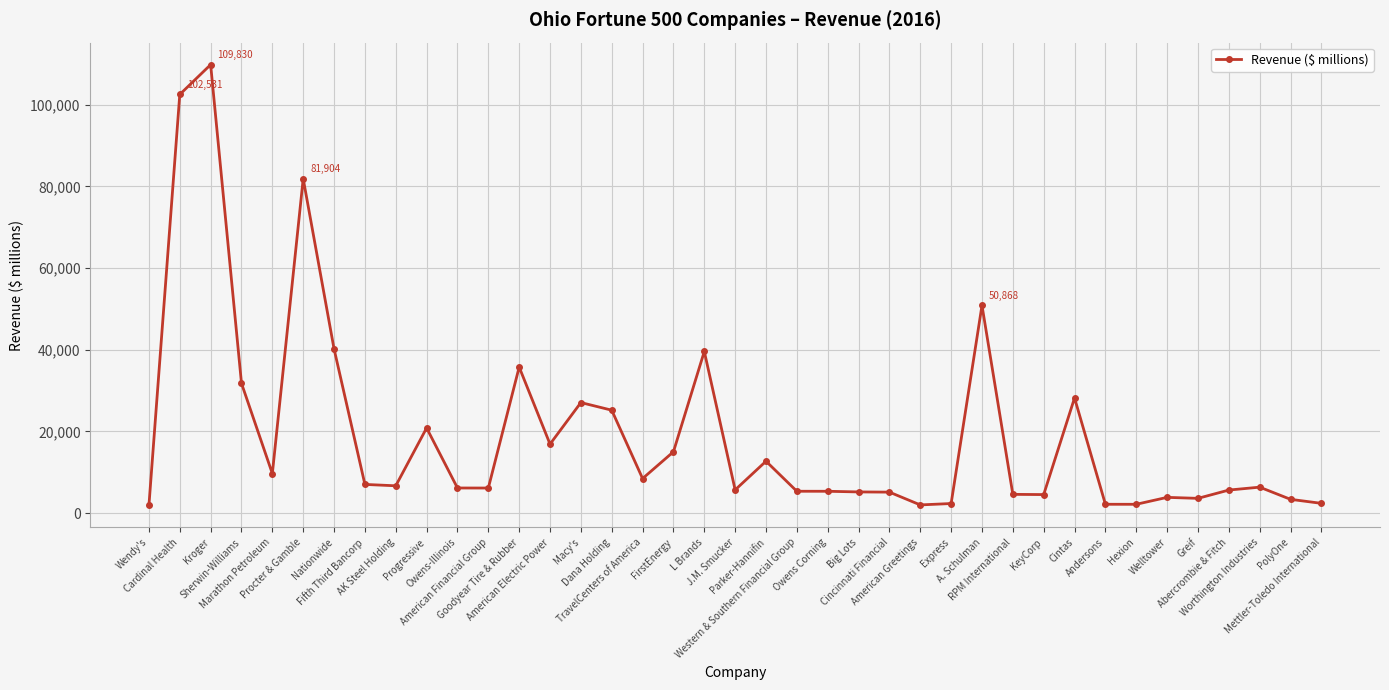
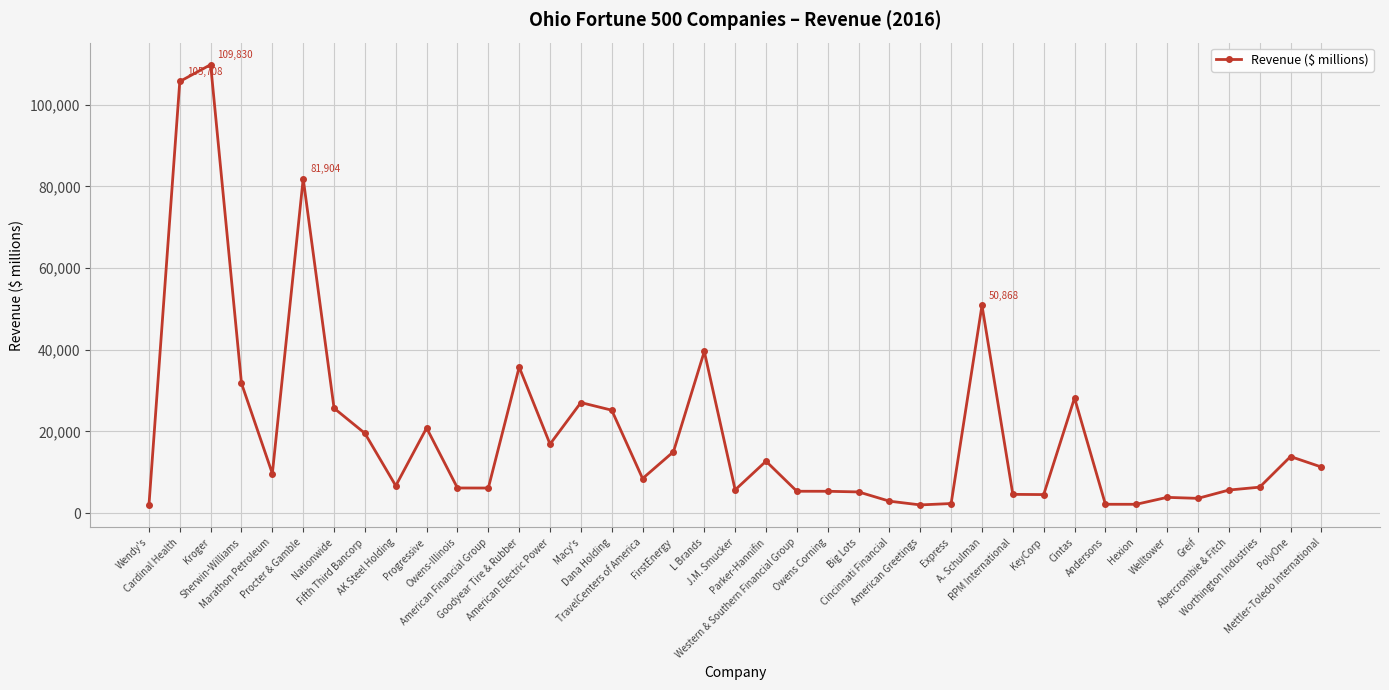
Cardinal Health: 102,531 -> 105,708
Nationwide: 40,000 -> 26,000
Fifth Third Bancorp: 7,000 -> 20,000
Cincinnati Financial: 5,000 -> 3,000
PolyOne: 3,000 -> 14,000
Mettler-Toledo International: 2,000 -> 11,000
